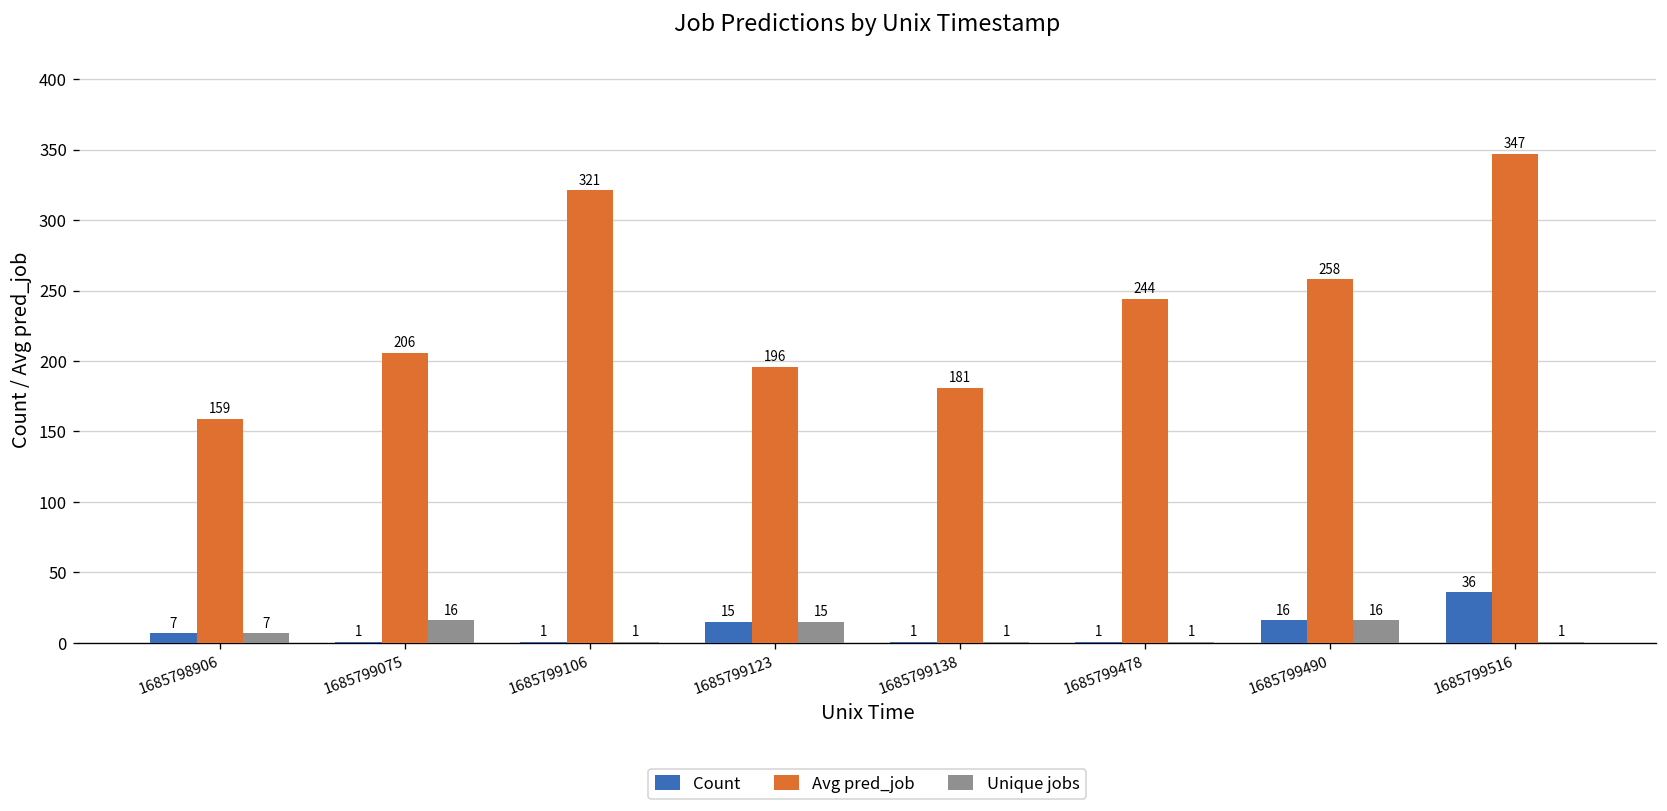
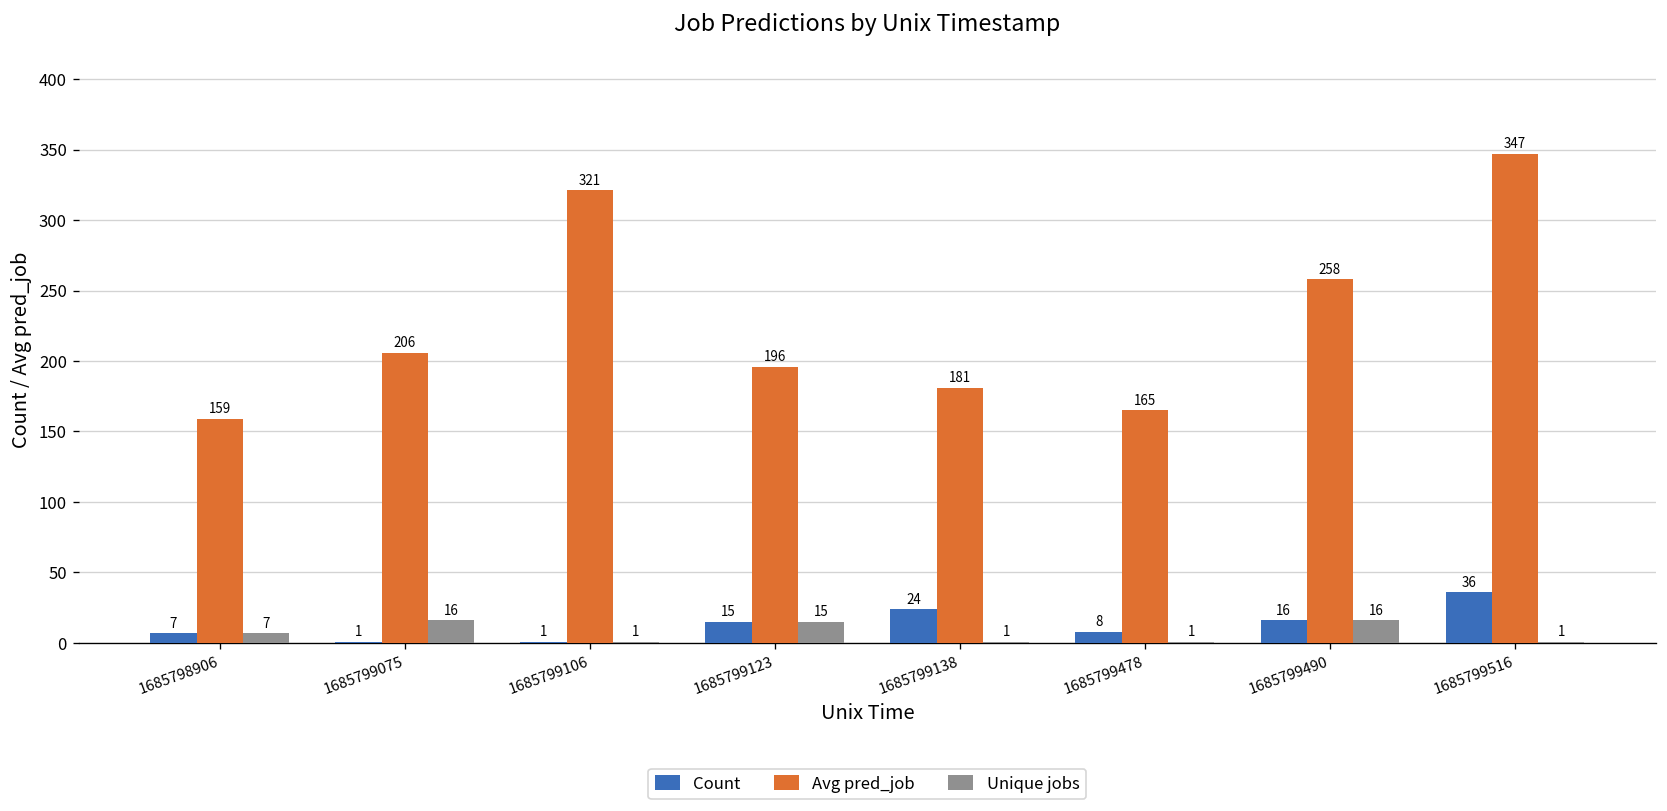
Count, 1685799138: 1 -> 24
Count, 1685799478: 1 -> 8
Avg pred_job, 1685799478: 244 -> 165
